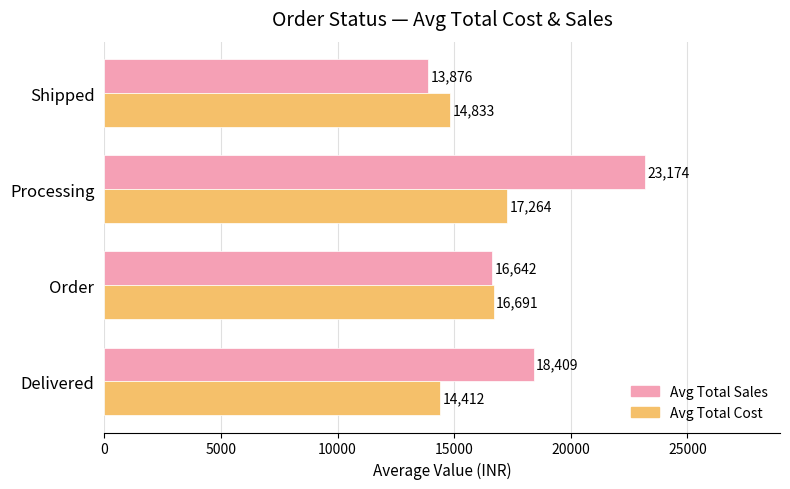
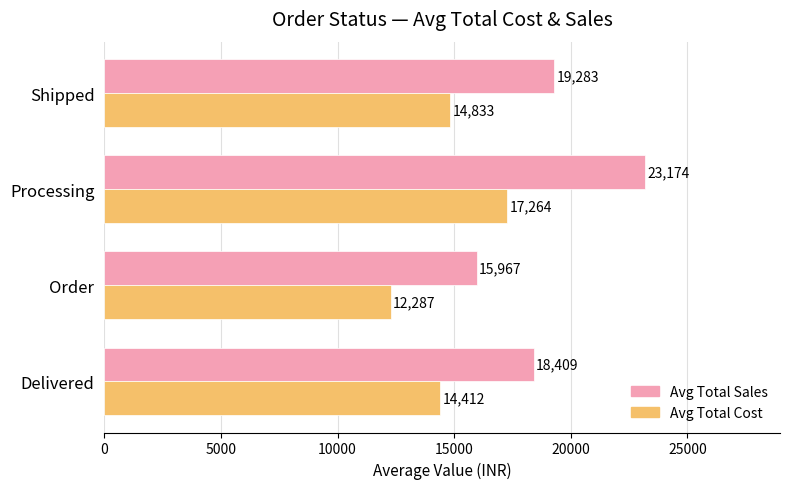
Avg Total Sales, Shipped: 13,876 -> 19,283
Avg Total Sales, Order: 16,642 -> 15,967
Avg Total Cost, Order: 16,691 -> 12,287
